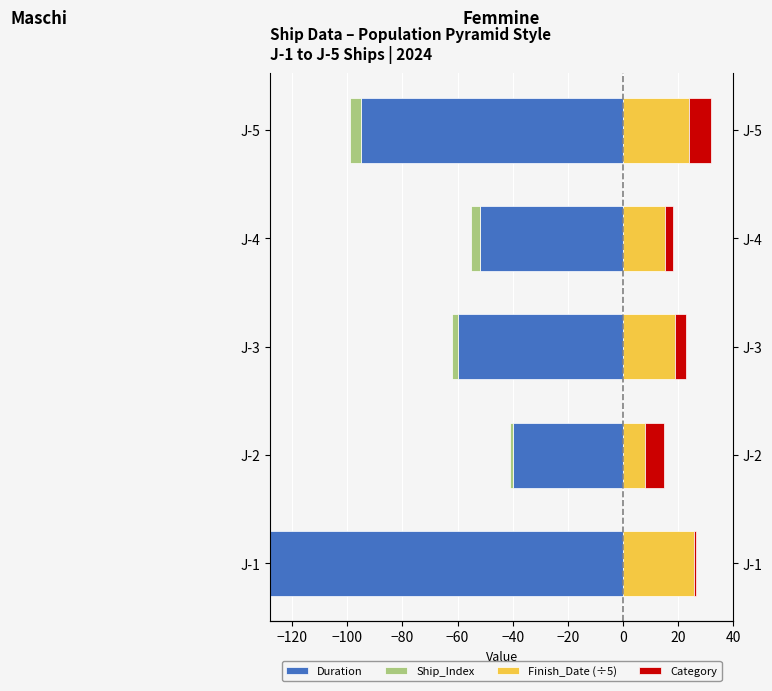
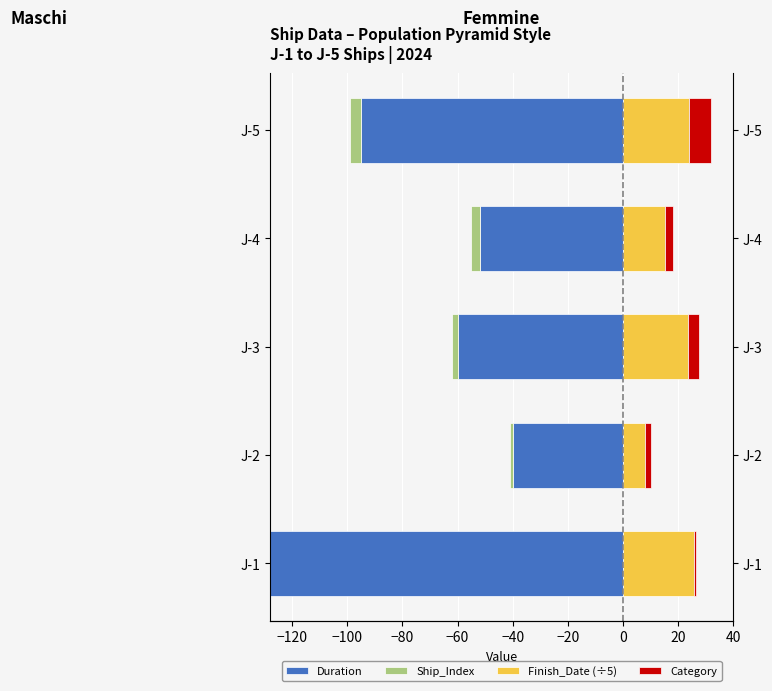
Finish_Date (÷5), J-3: 19 -> 24
Category, J-2: 7 -> 2
